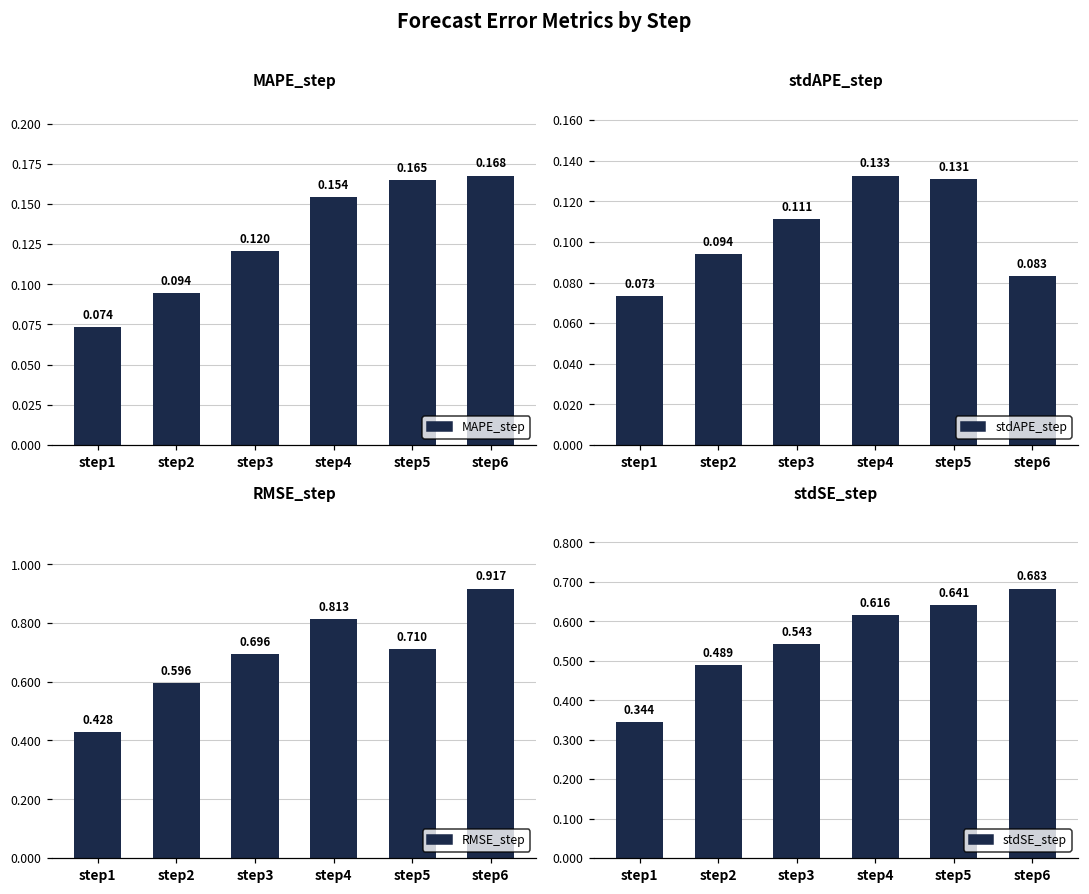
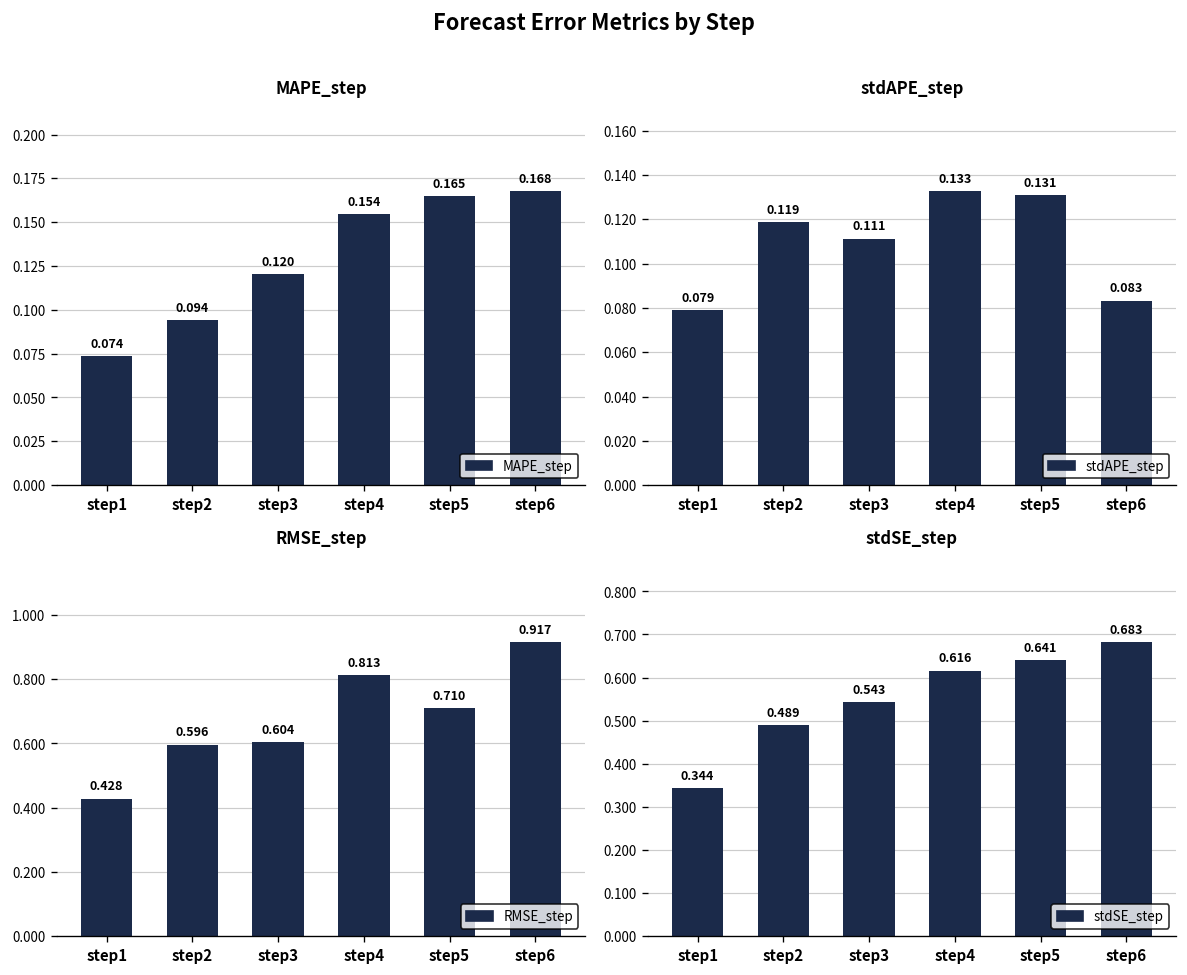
stdAPE_step, step1: 0.073 -> 0.079
stdAPE_step, step2: 0.094 -> 0.119
RMSE_step, step3: 0.696 -> 0.604
